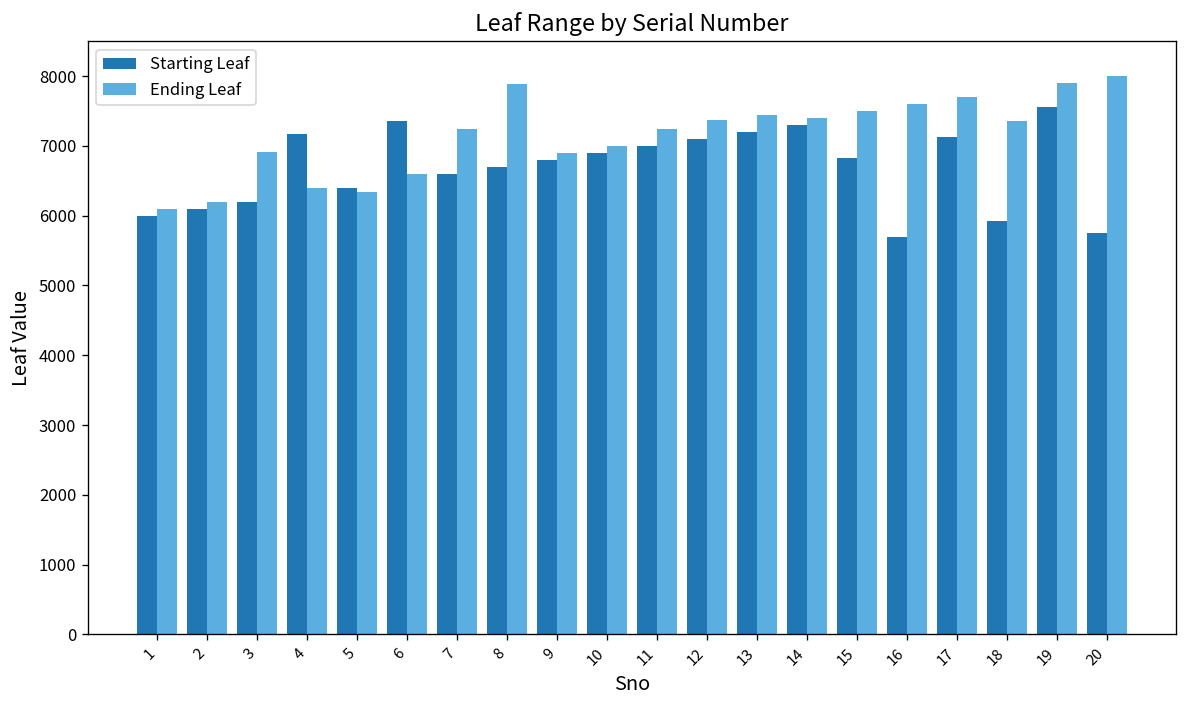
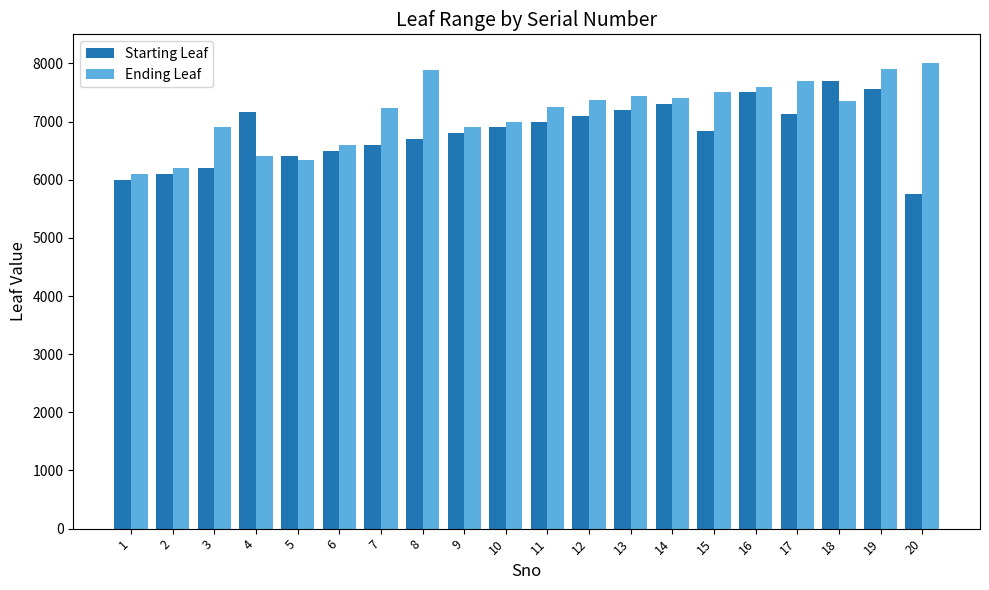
Starting Leaf, 6: 7400 -> 6500
Starting Leaf, 16: 5700 -> 7500
Starting Leaf, 18: 5900 -> 7700
